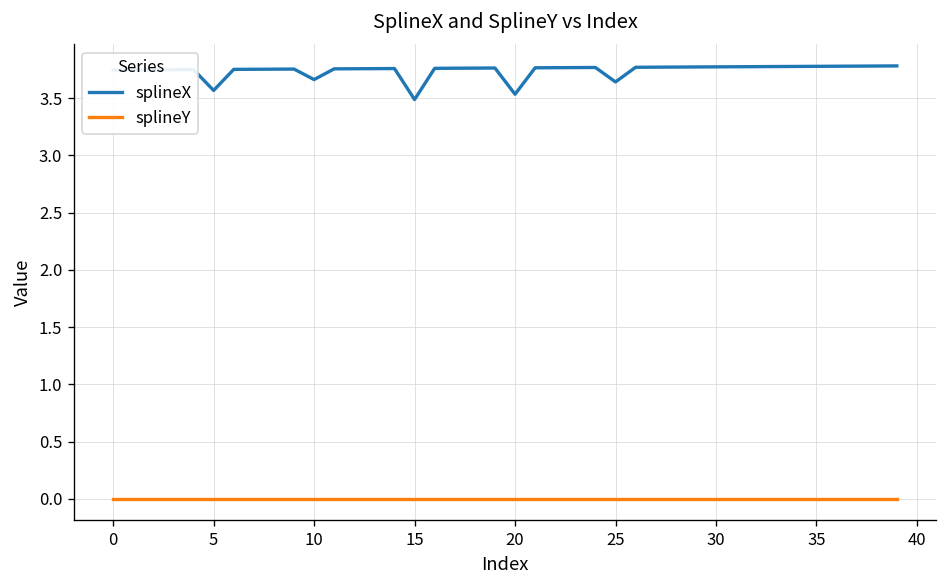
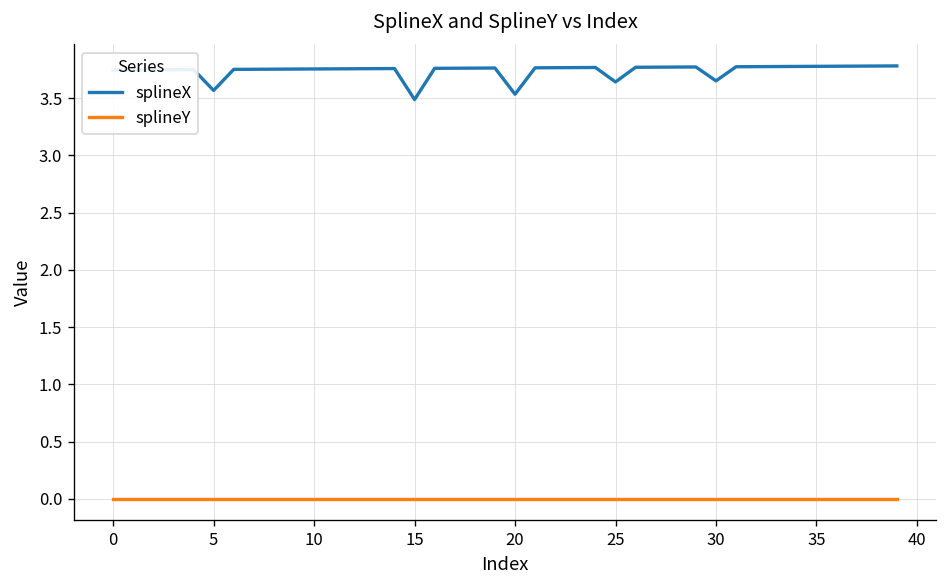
splineX, 10: 3.7 -> 3.8
splineX, 30: 3.8 -> 3.7
